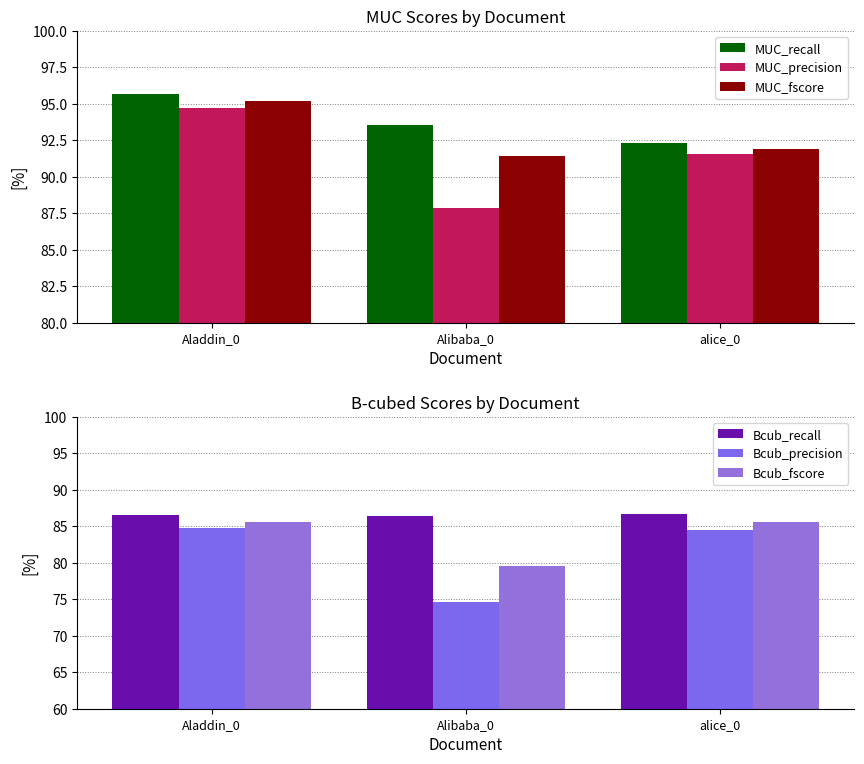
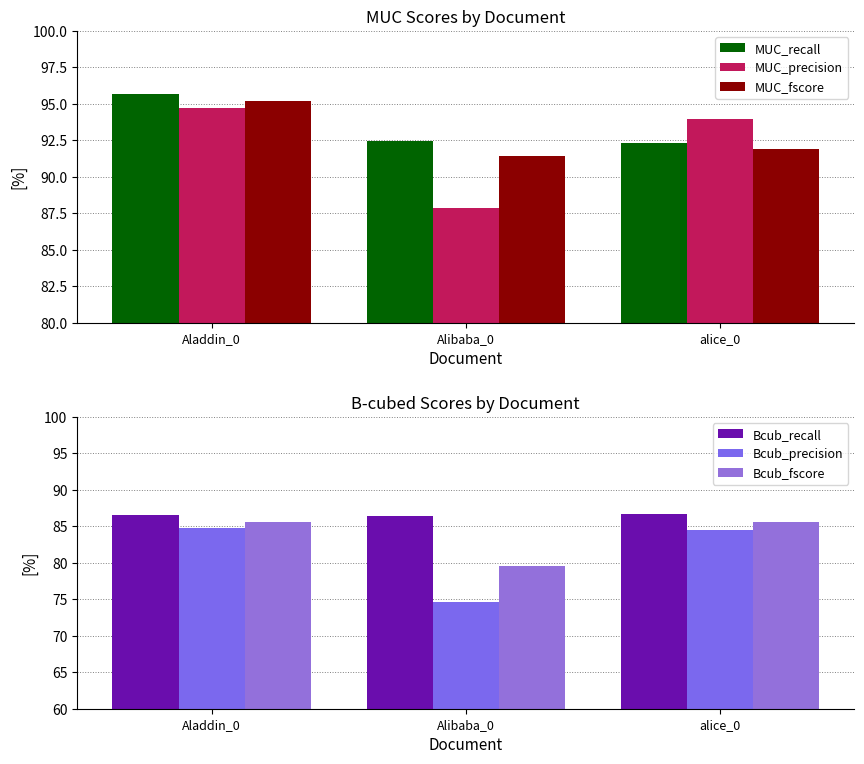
MUC Scores by Document, MUC_recall, Alibaba_0: 93.5 -> 92.4
MUC Scores by Document, MUC_precision, alice_0: 91.5 -> 94.0
